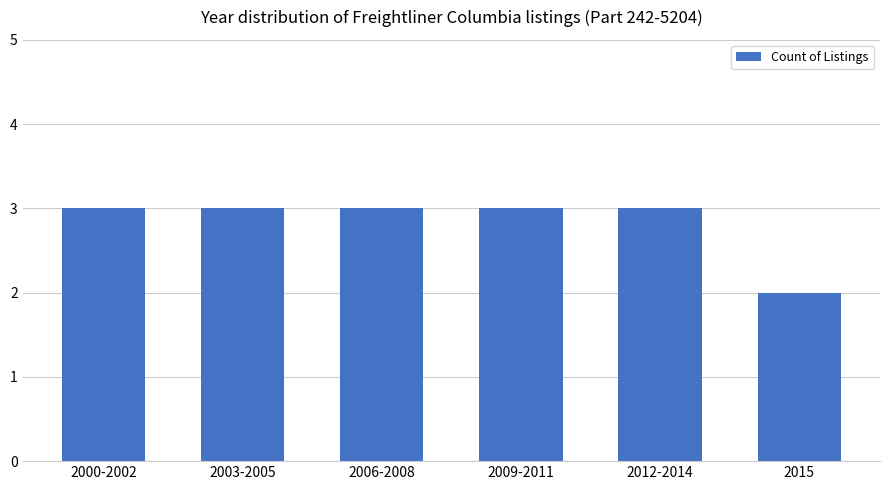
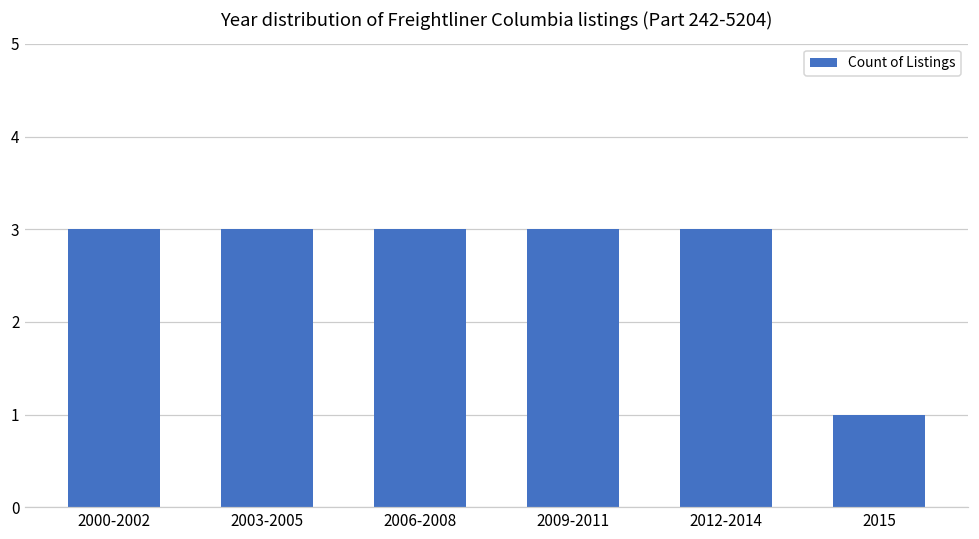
2015: 2 -> 1
